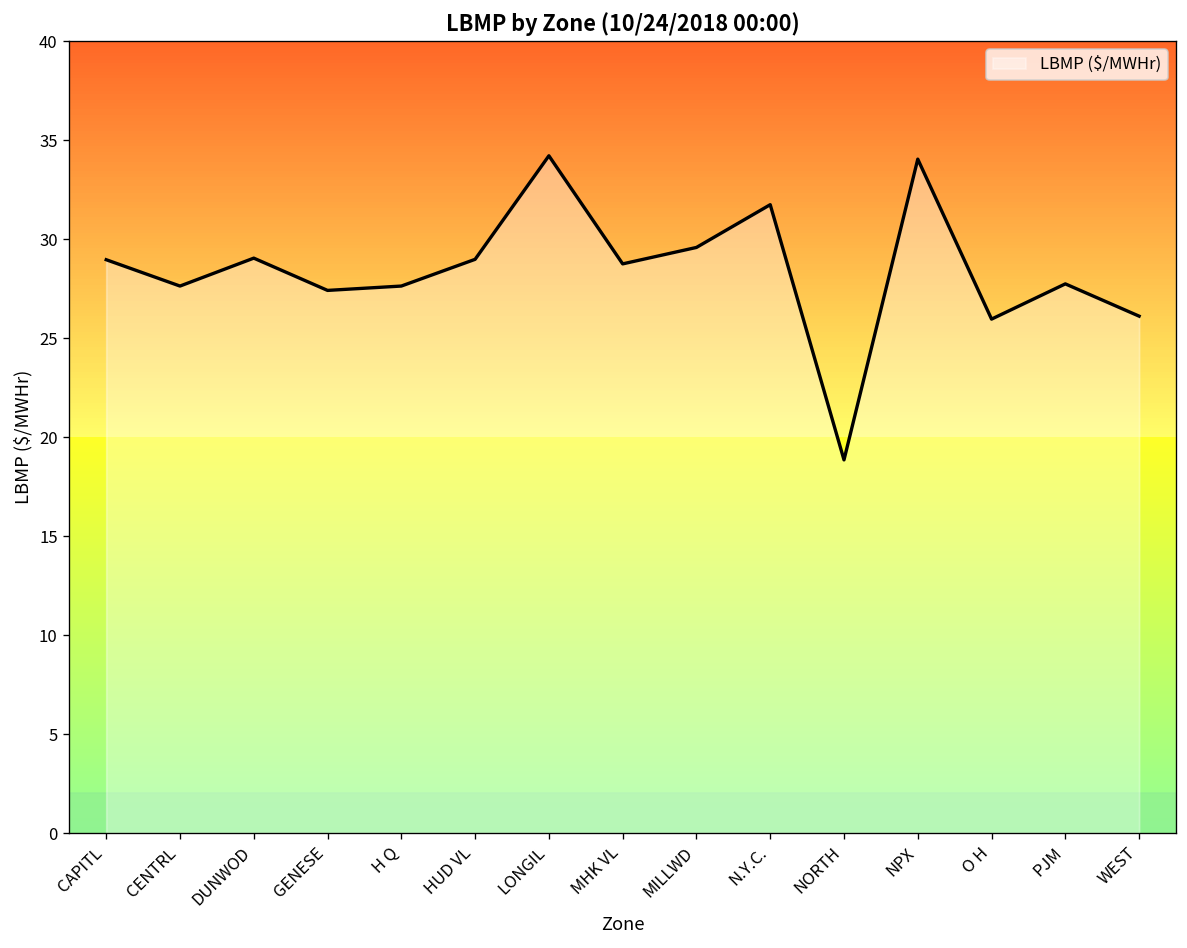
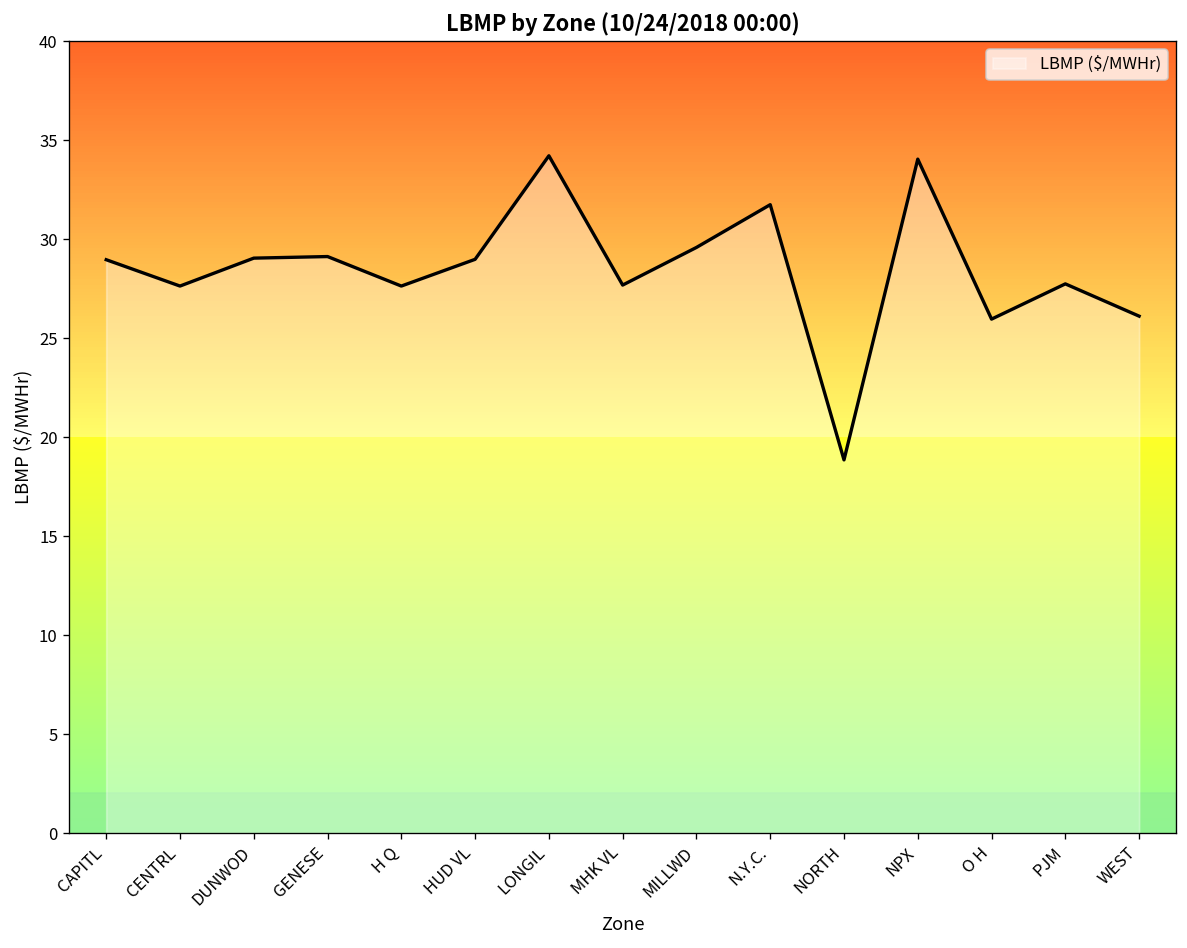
GENESE: 27.4 -> 29.1
MHK VL: 28.8 -> 27.7
